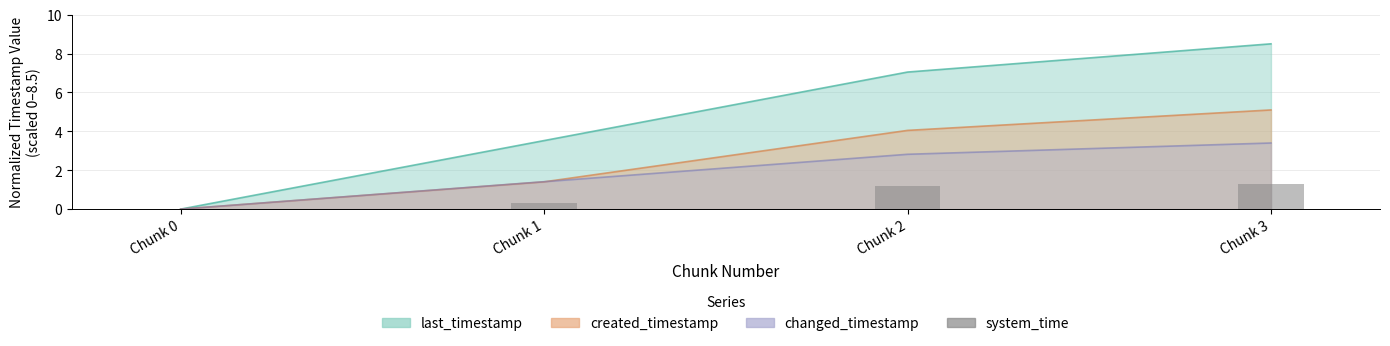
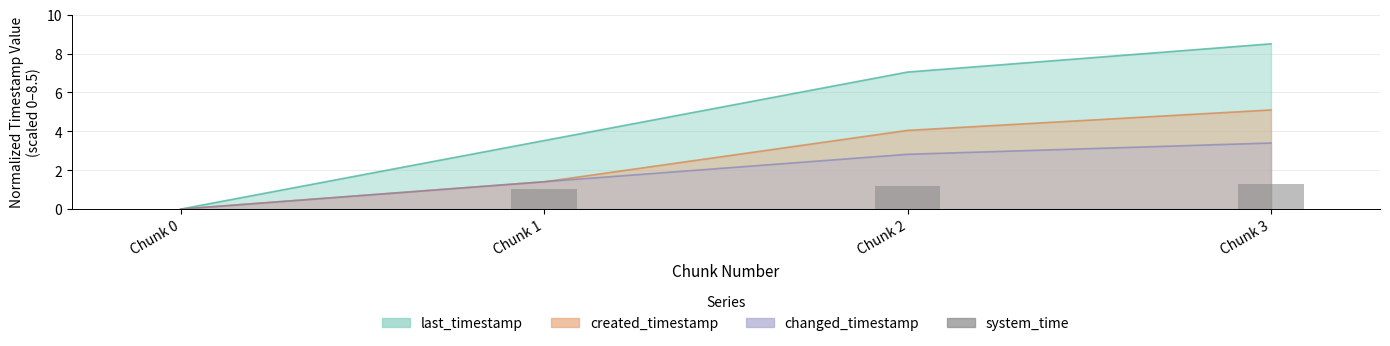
system_time, Chunk 1: 0.3 -> 1.0
